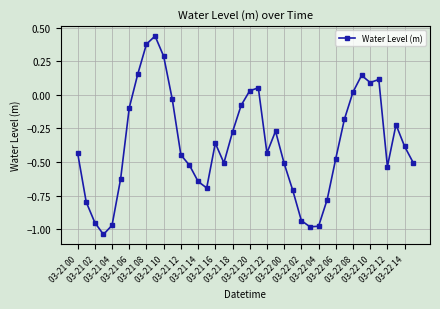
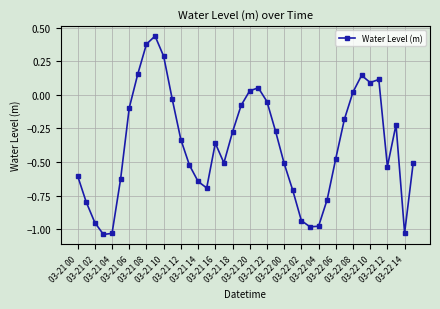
03-21 00: -0.43 -> -0.60
03-21 04: -0.97 -> -1.03
03-21 12: -0.45 -> -0.33
03-21 22: -0.43 -> -0.05
03-22 14: -0.38 -> -1.03
